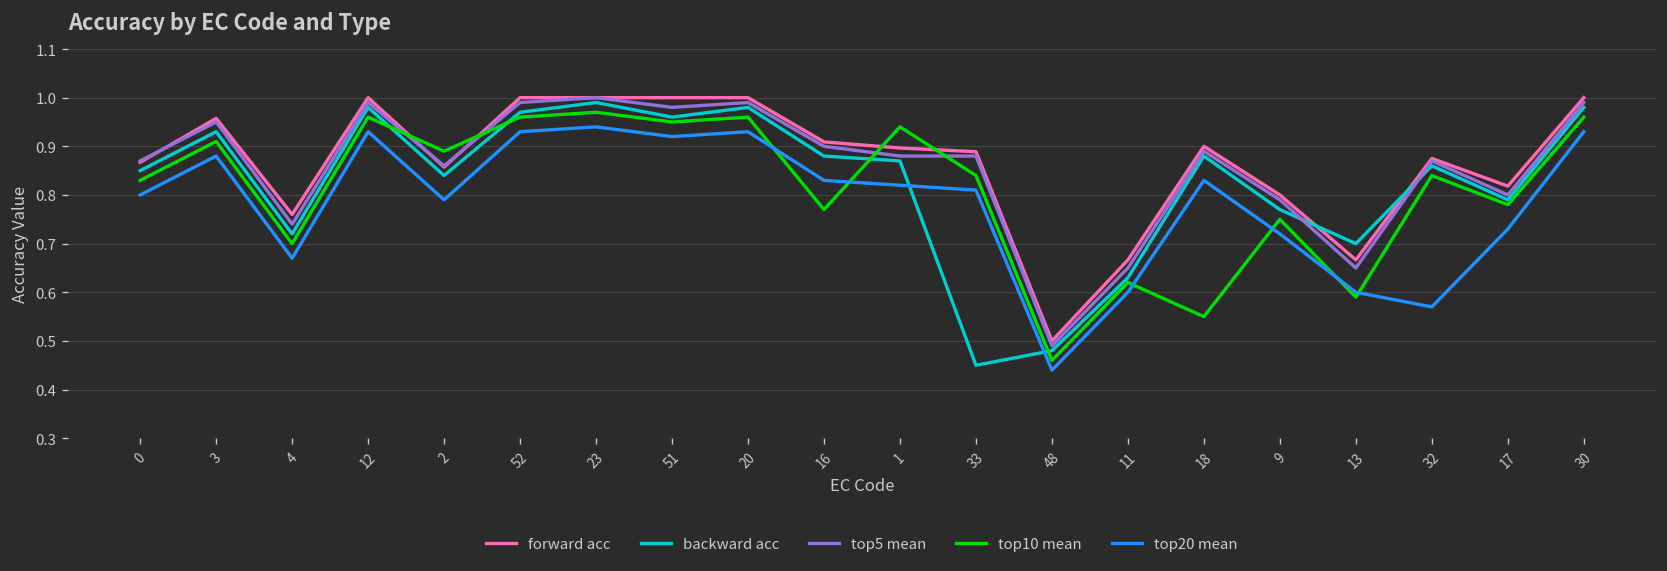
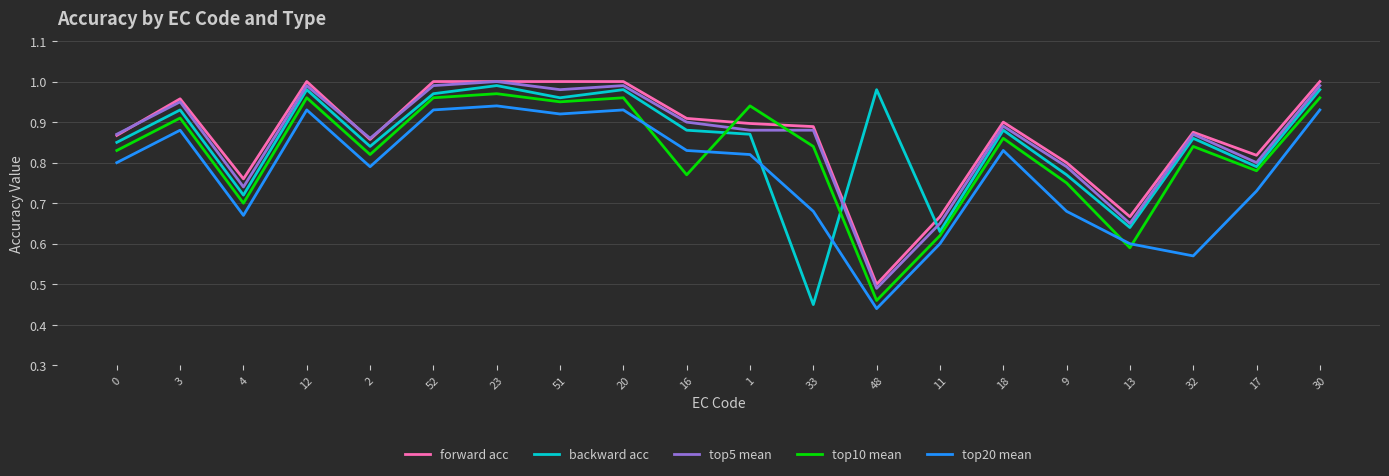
top10 mean, 2: 0.89 -> 0.82
top20 mean, 33: 0.81 -> 0.68
backward acc, 48: 0.48 -> 0.98
top10 mean, 18: 0.55 -> 0.86
top20 mean, 9: 0.72 -> 0.68
backward acc, 13: 0.70 -> 0.64
